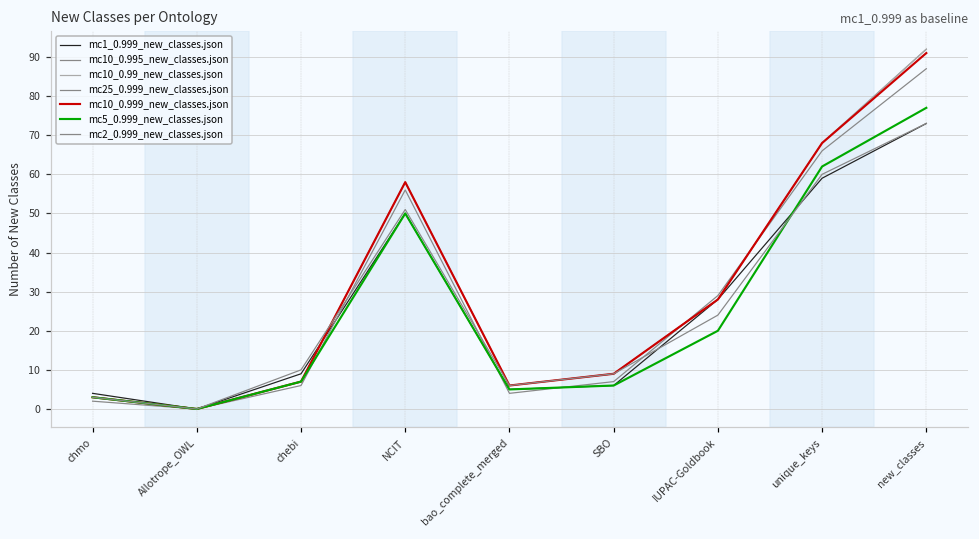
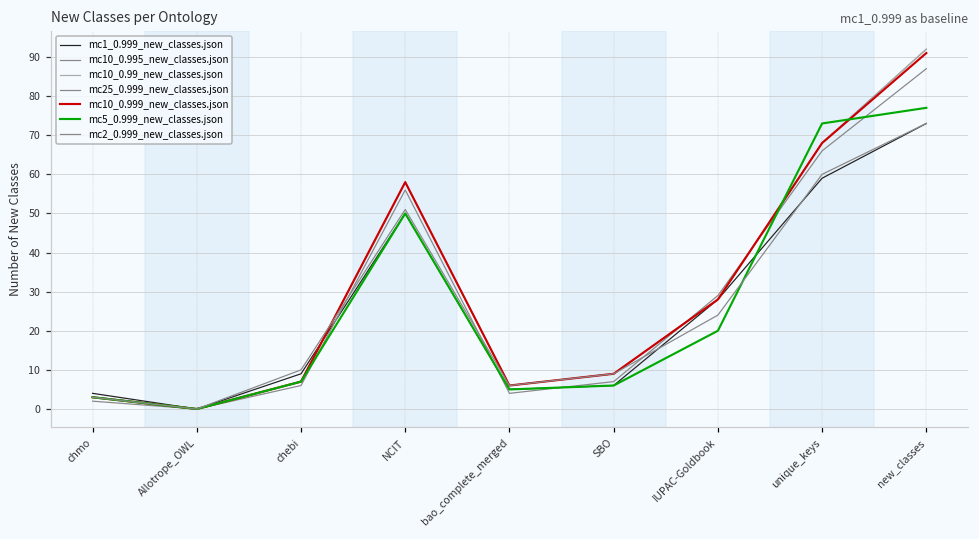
mc5_0.999_new_classes.json, unique_keys: 62 -> 73
